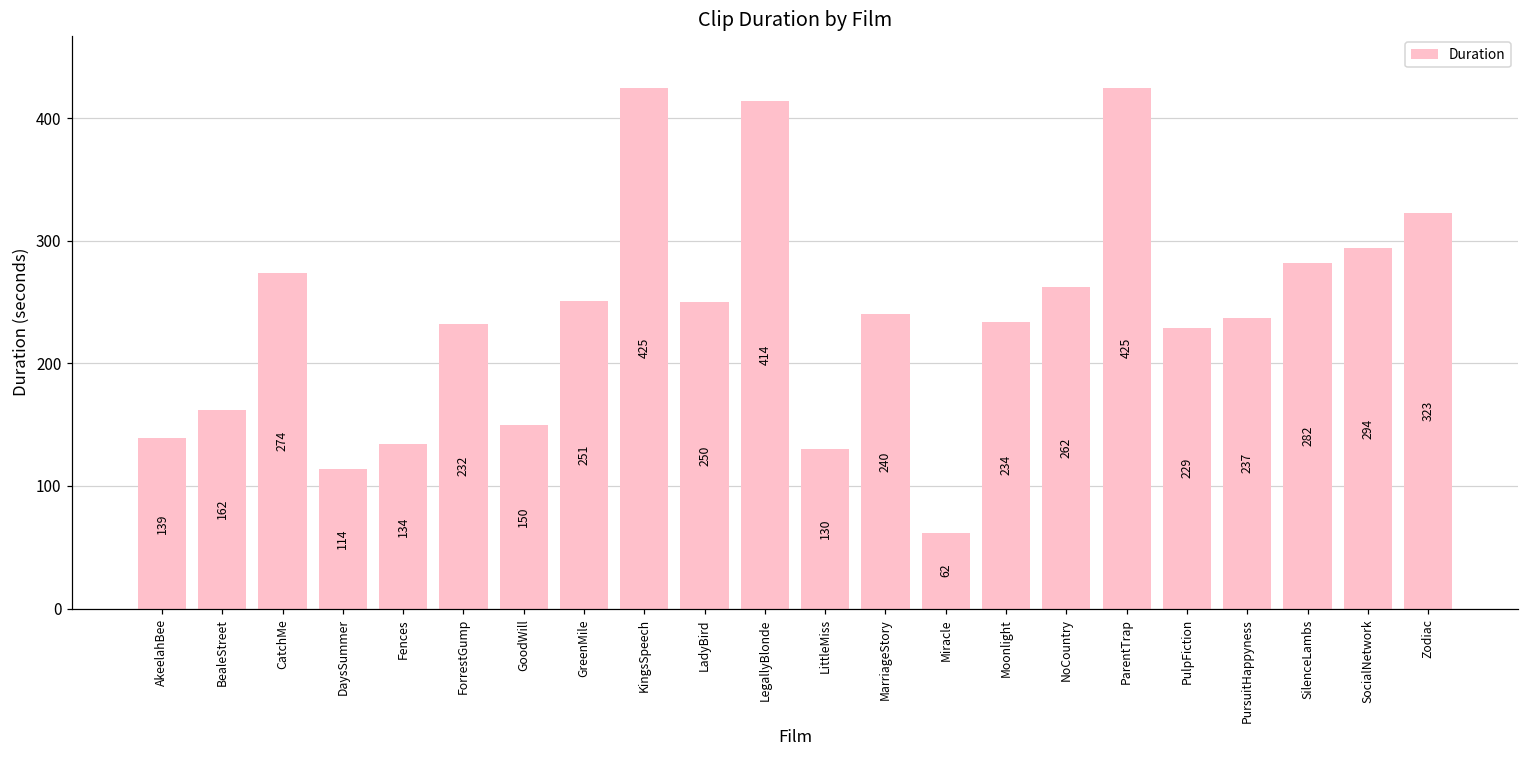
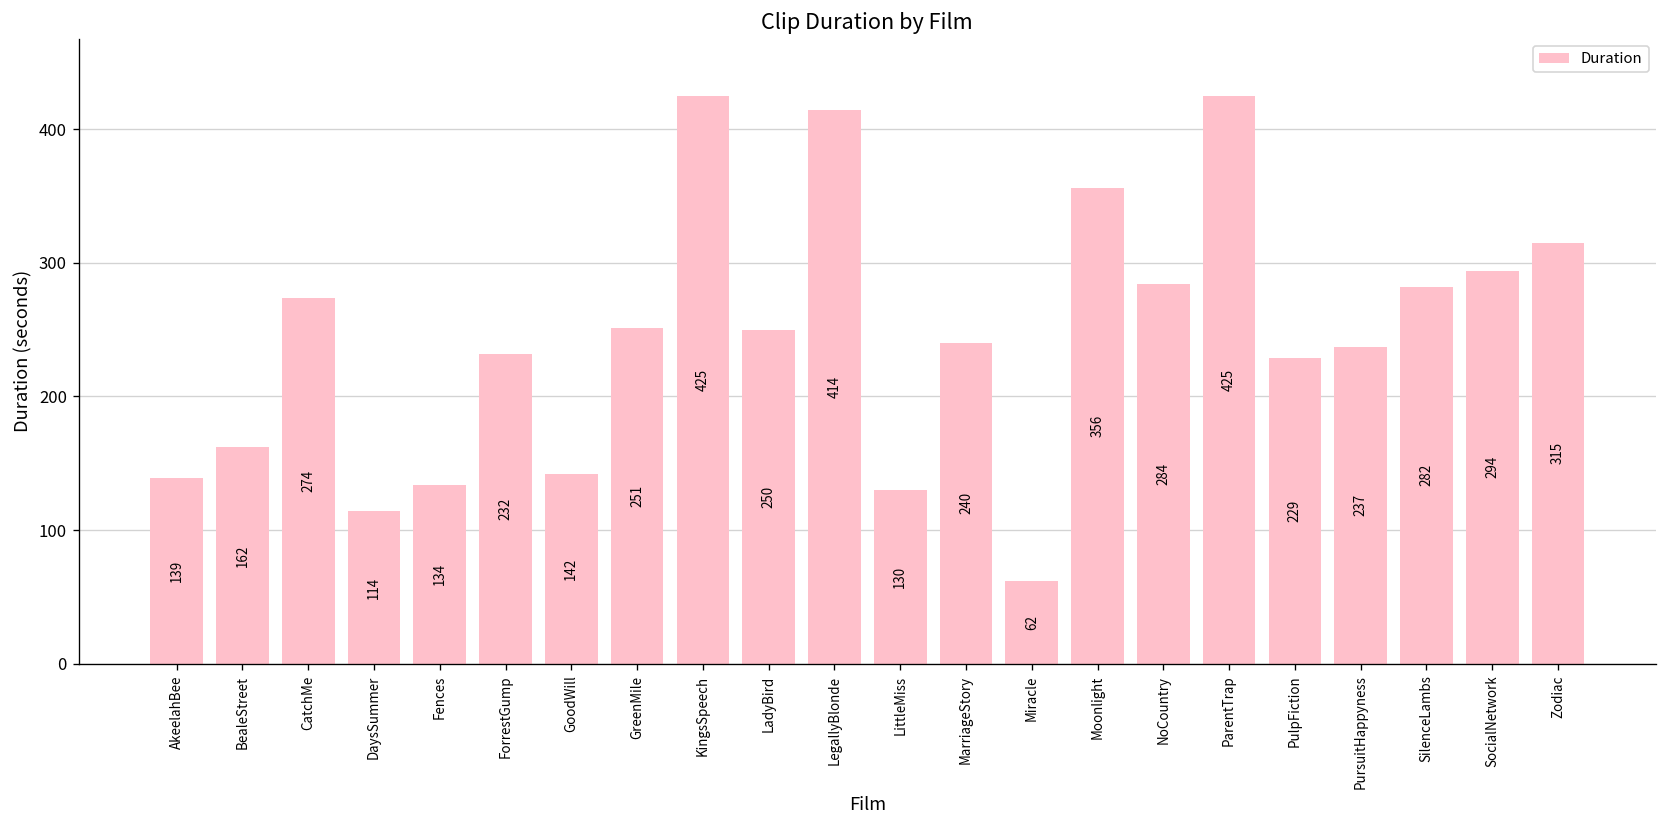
GoodWill: 150 -> 142
Moonlight: 234 -> 356
NoCountry: 262 -> 284
Zodiac: 323 -> 315
